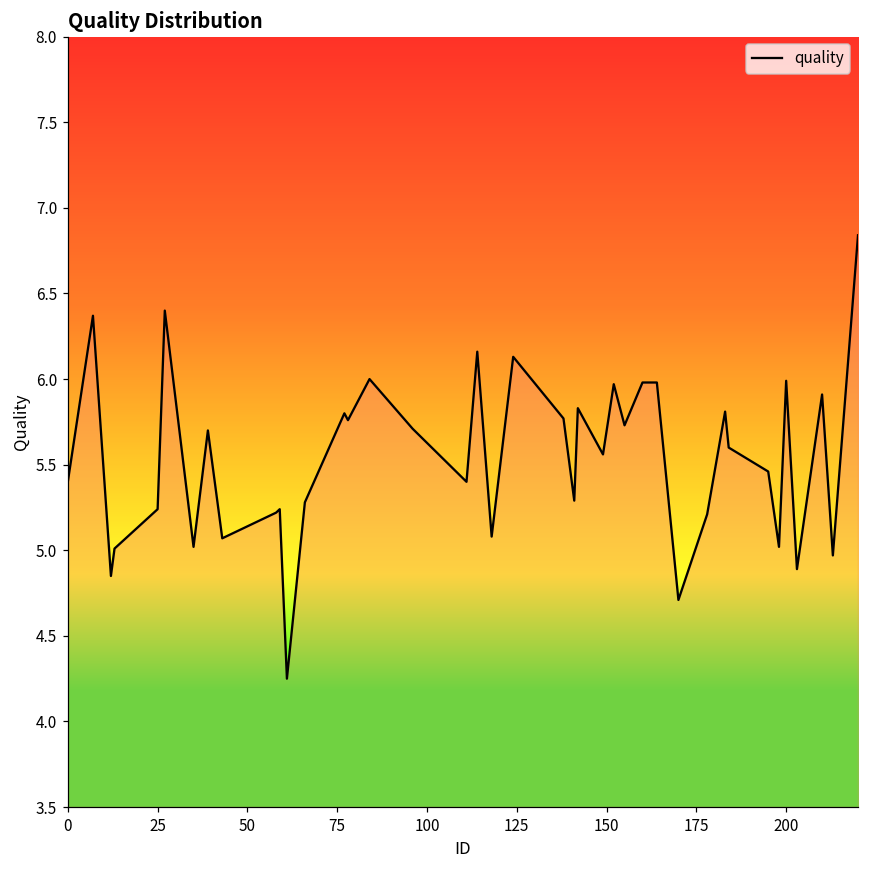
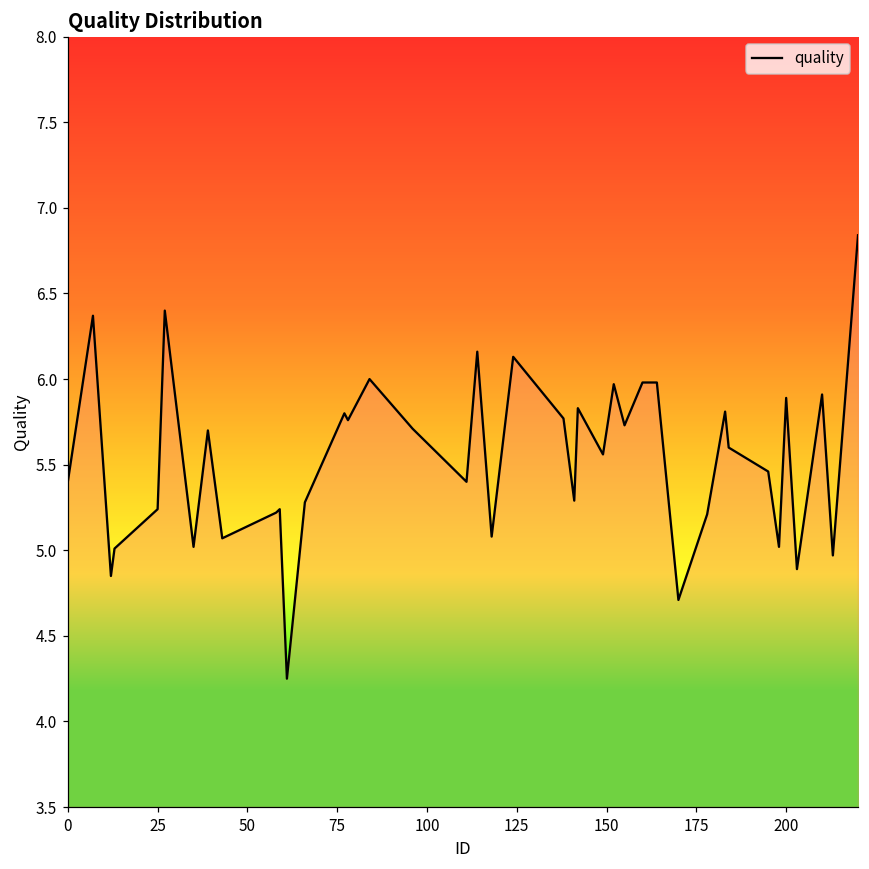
200: 5.99 -> 5.89
